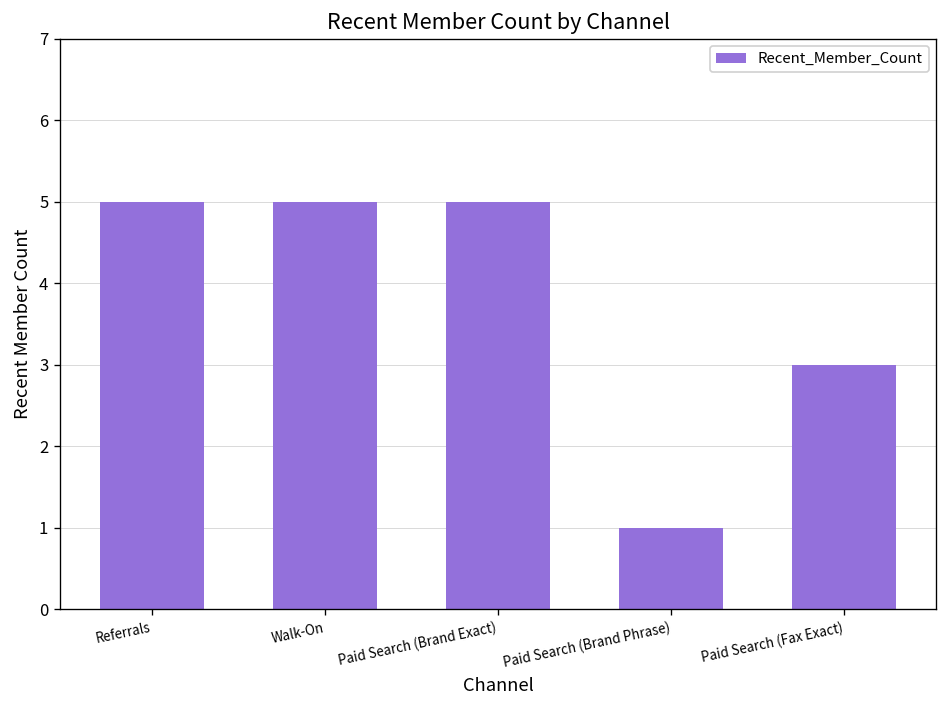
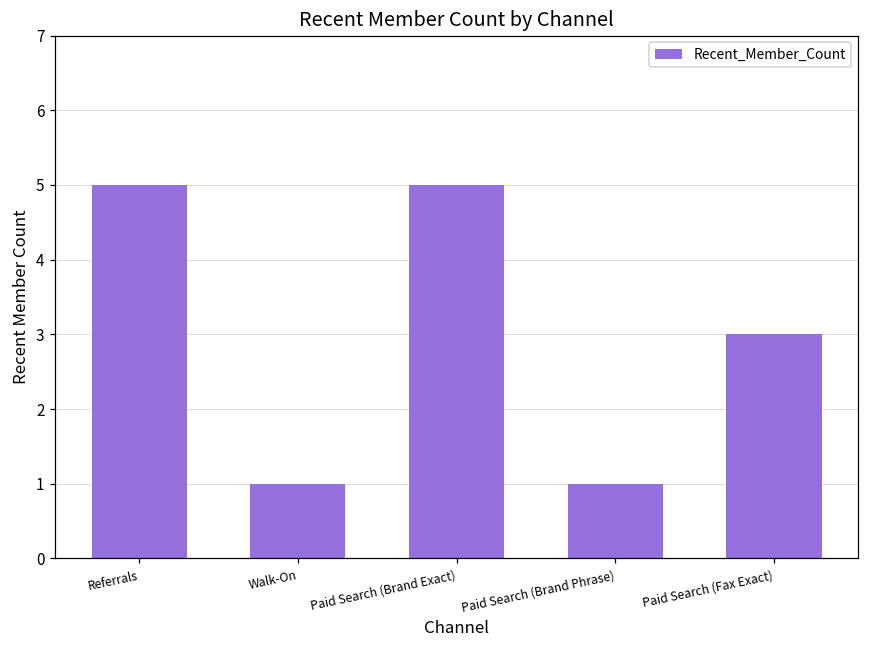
Walk-On: 5 -> 1
